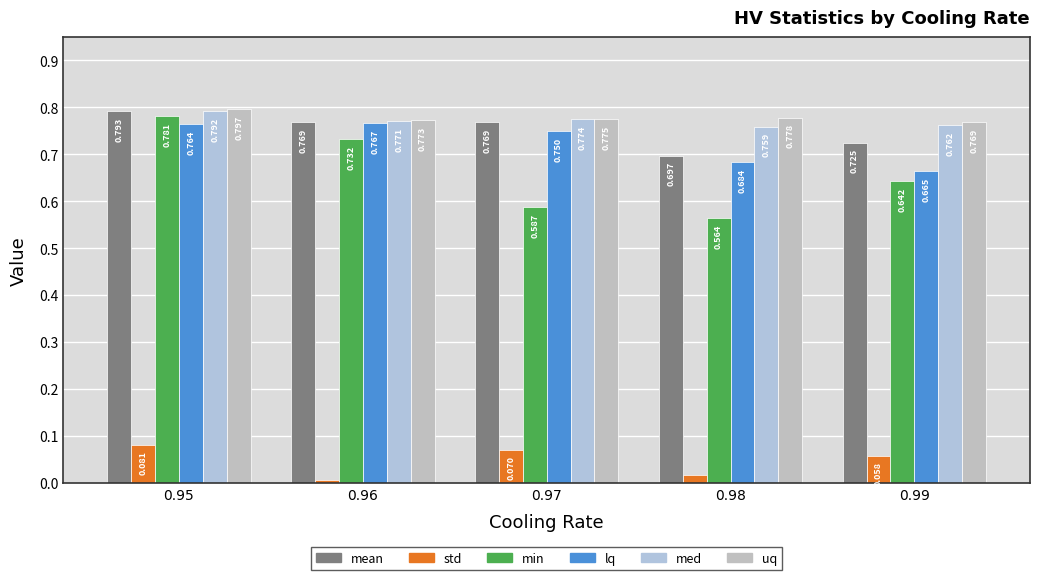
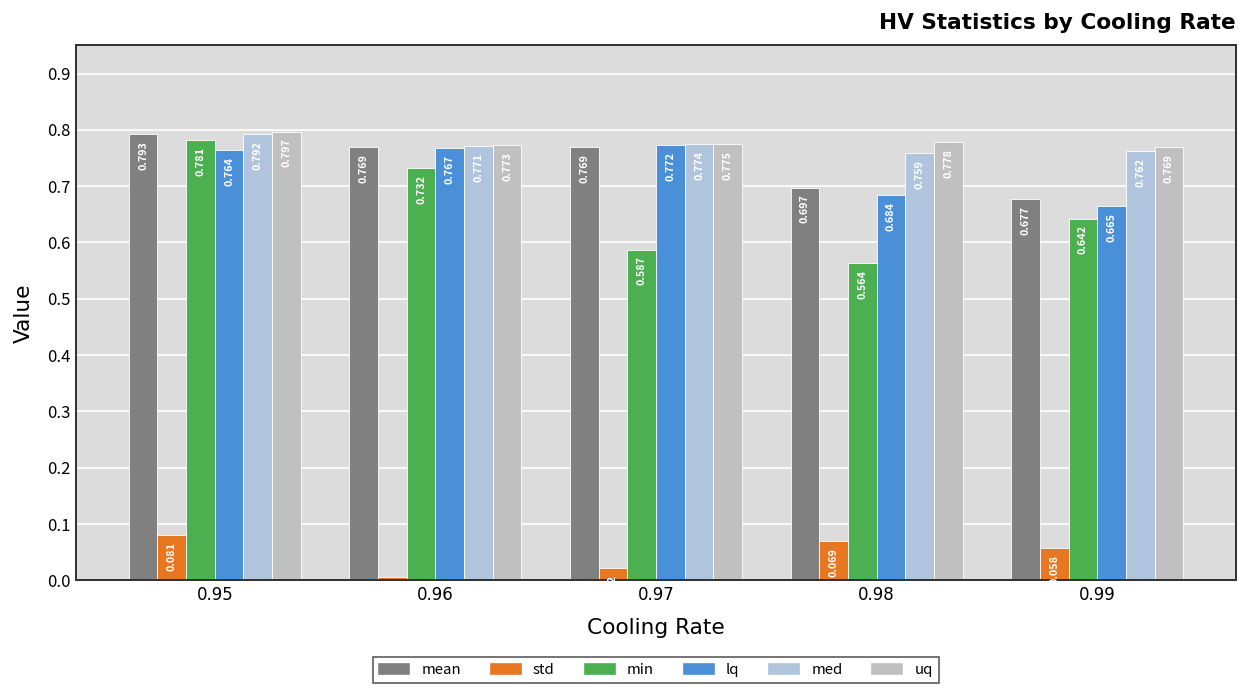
std, 0.97: 0.07 -> 0.02
lq, 0.97: 0.750 -> 0.772
std, 0.98: 0.02 -> 0.07
mean, 0.99: 0.725 -> 0.677
